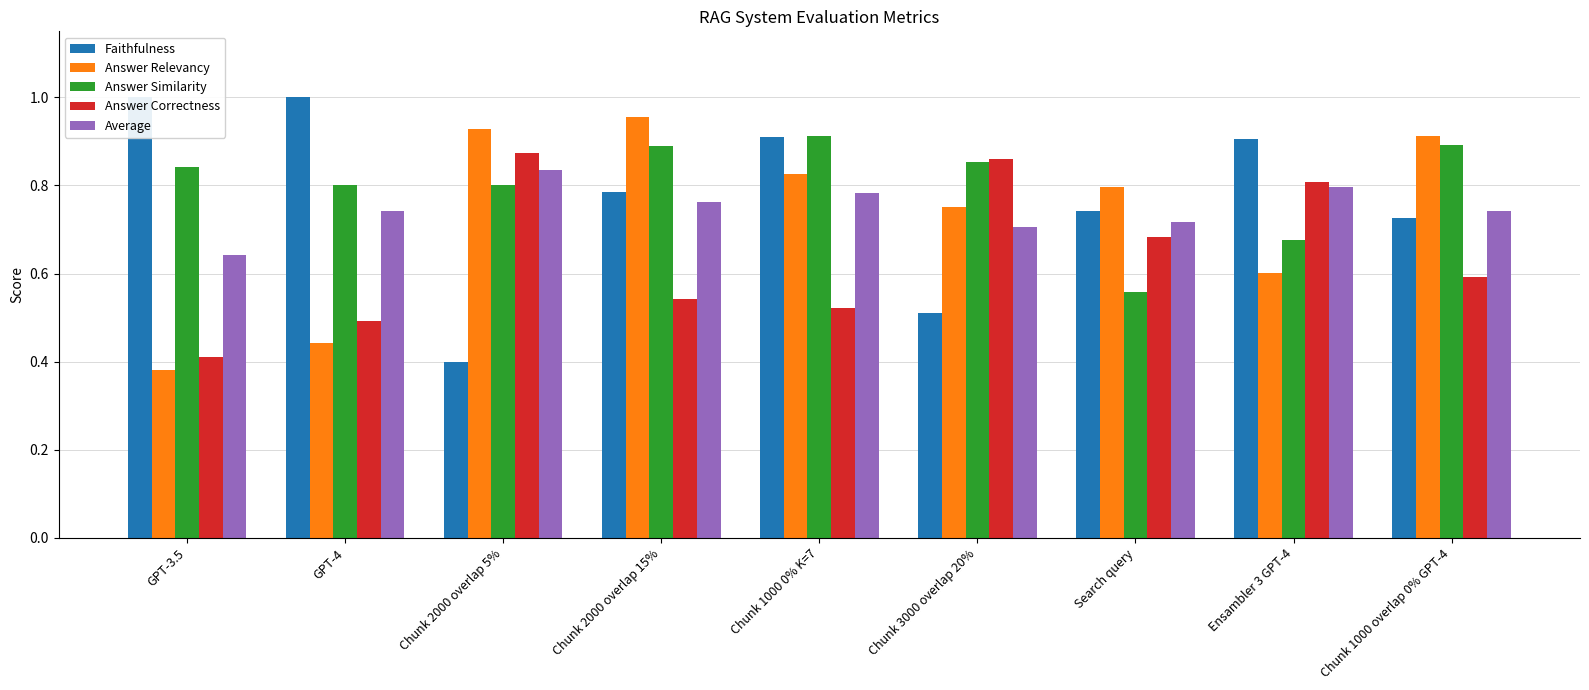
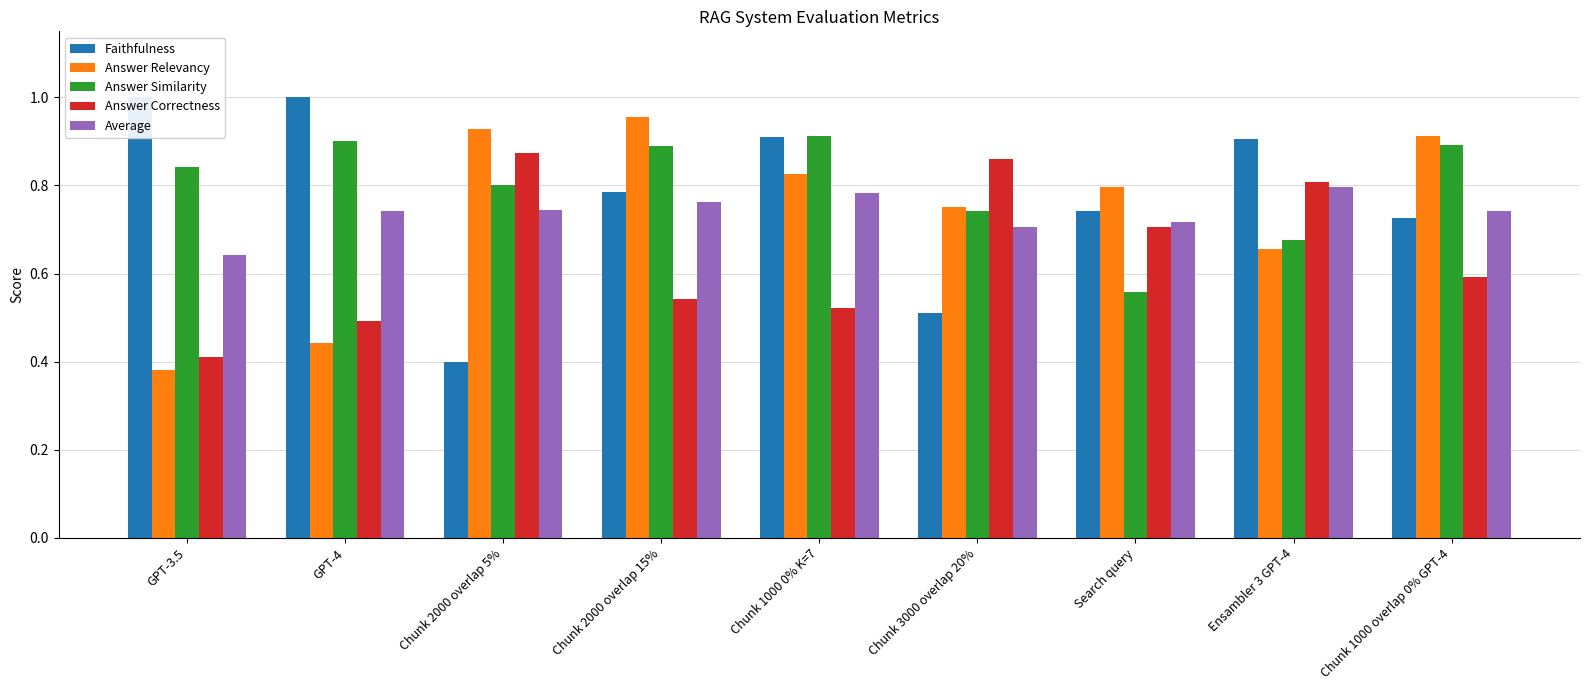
Answer Similarity, GPT-4: 0.8 -> 0.9
Average, Chunk 2000 overlap 5%: 0.83 -> 0.74
Answer Similarity, Chunk 3000 overlap 20%: 0.85 -> 0.74
Answer Correctness, Search query: 0.68 -> 0.71
Answer Relevancy, Ensambler 3 GPT-4: 0.60 -> 0.66
